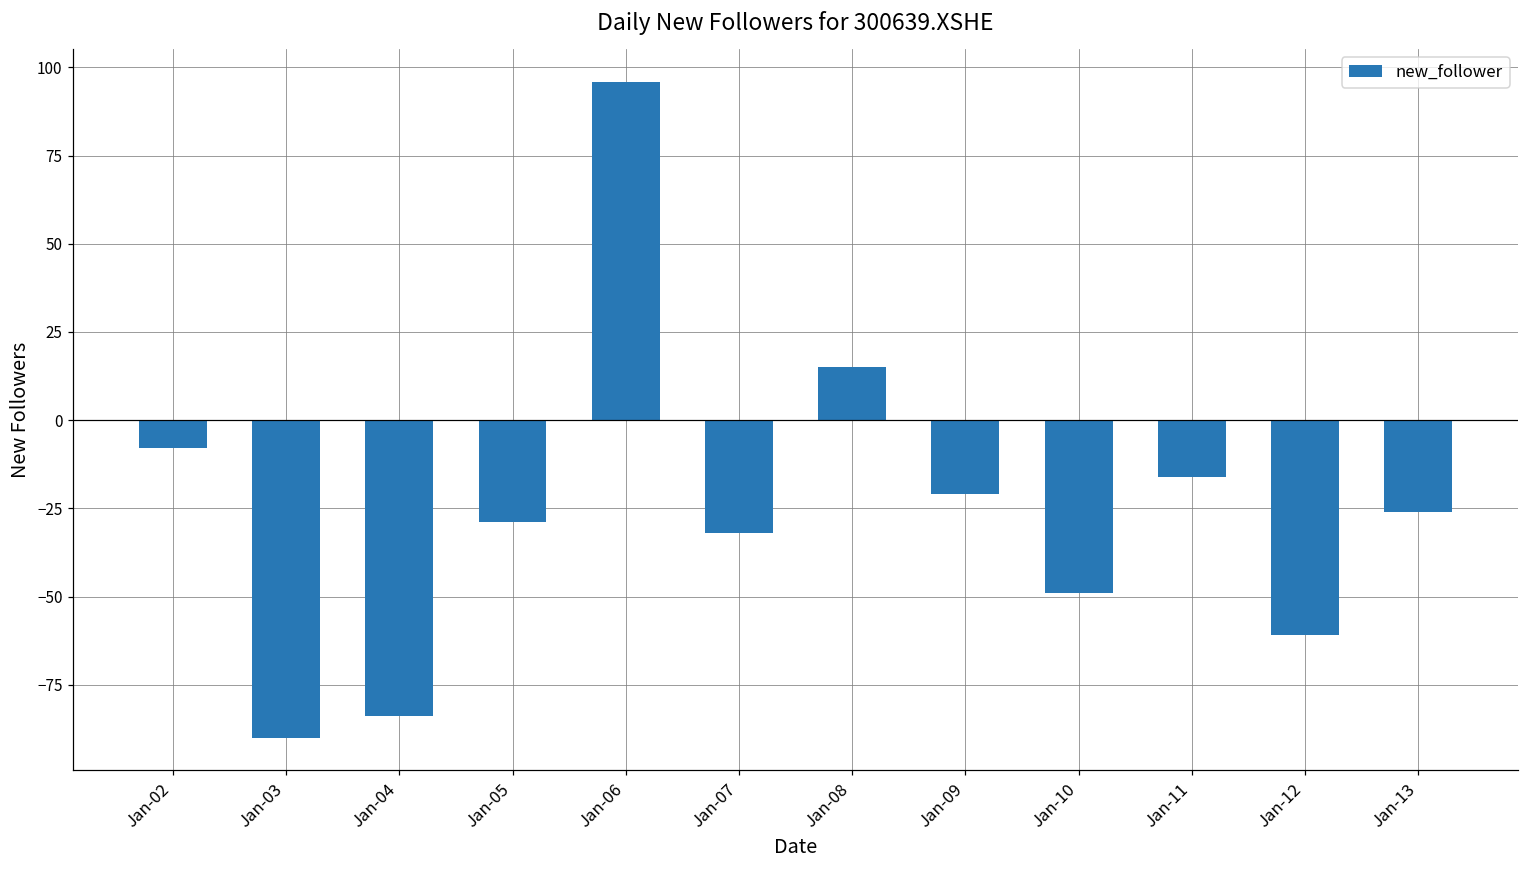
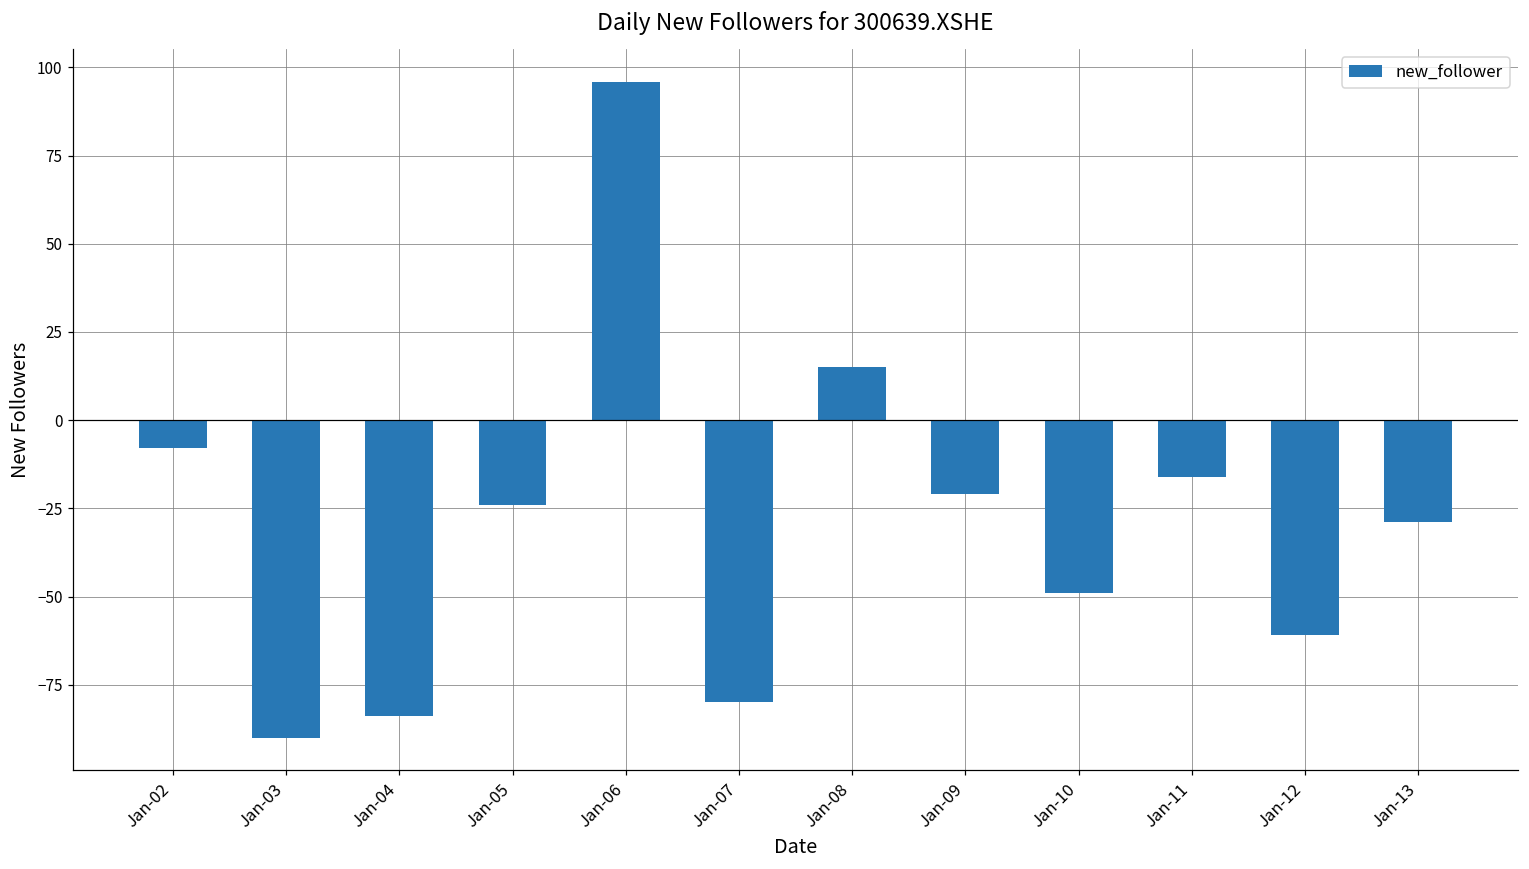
Jan-05: -29 -> -24
Jan-07: -32 -> -80
Jan-13: -26 -> -29
